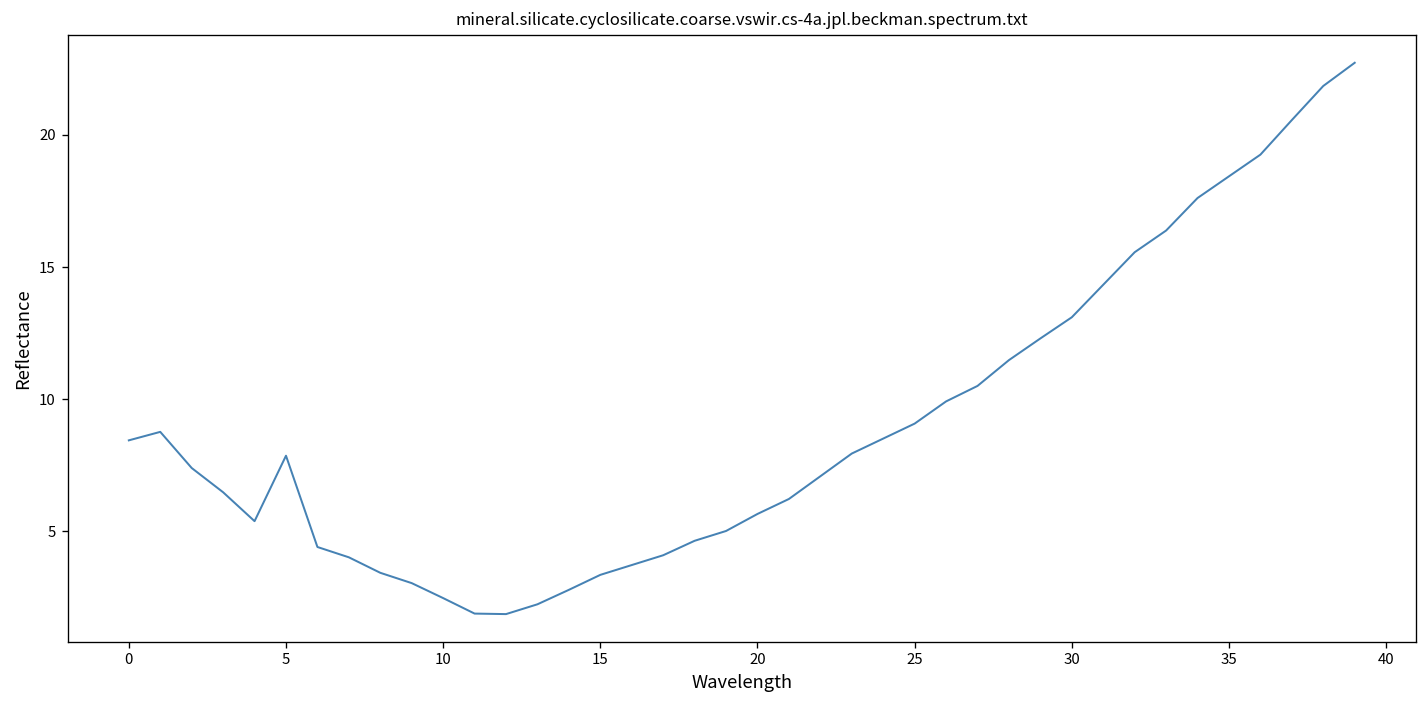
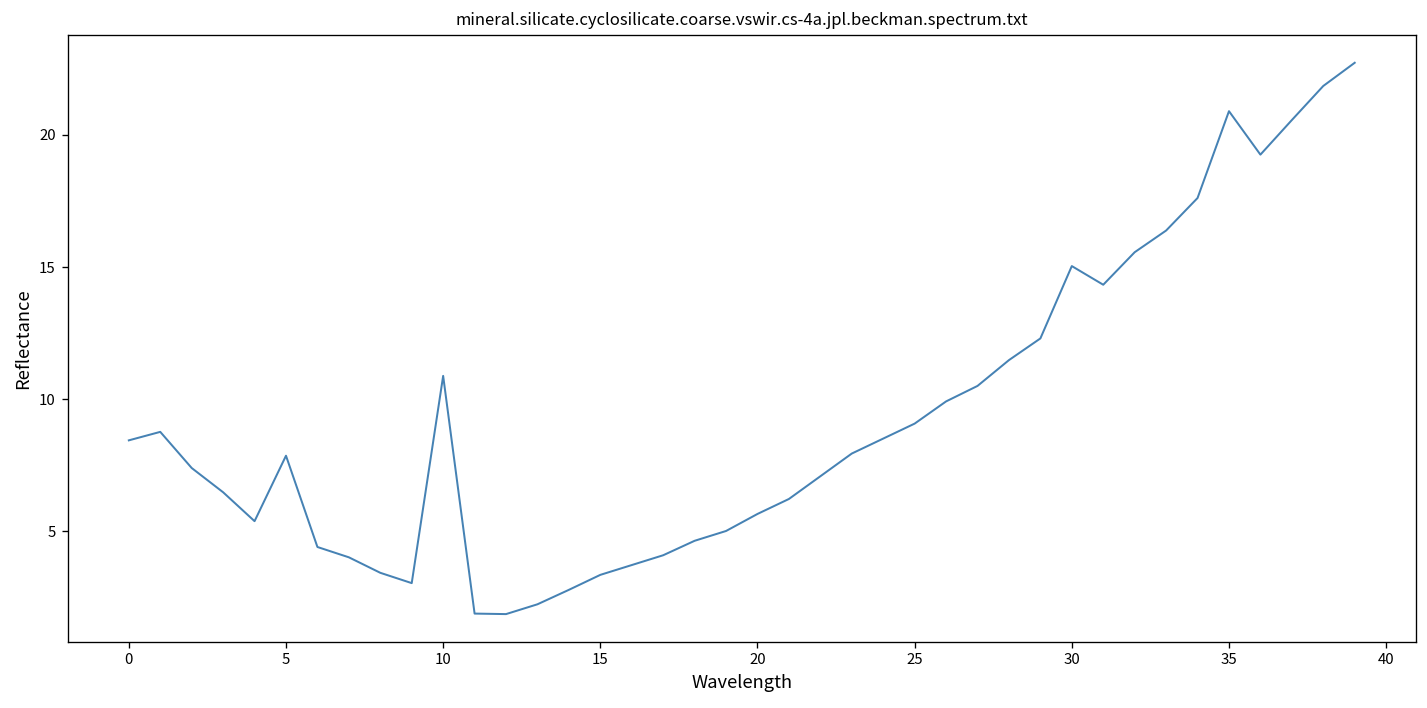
10: 2.5 -> 10.9
30: 13.1 -> 15.0
35: 18.4 -> 20.9
